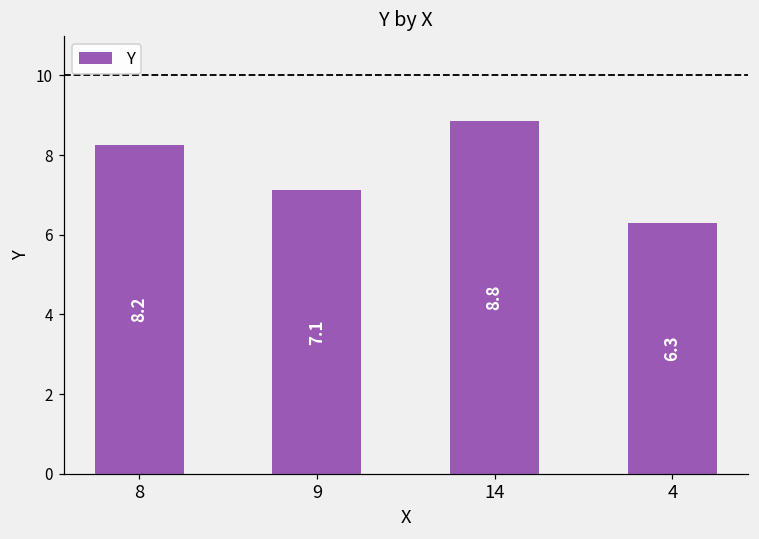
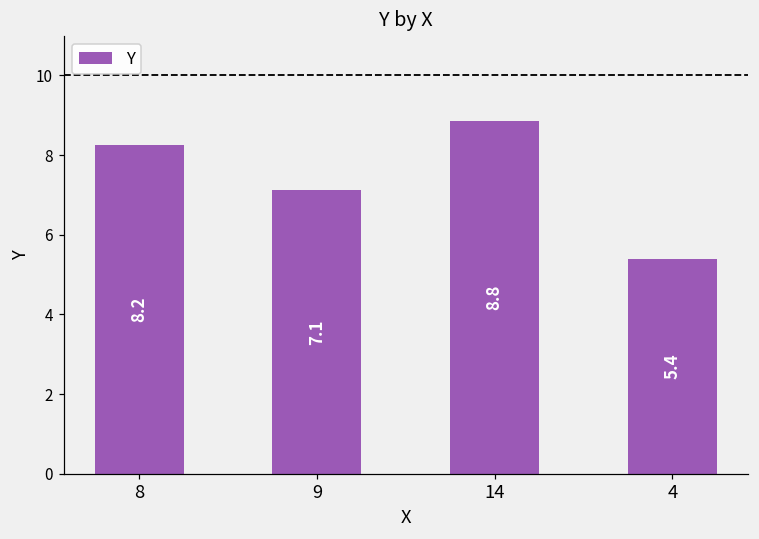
4: 6.3 -> 5.4
